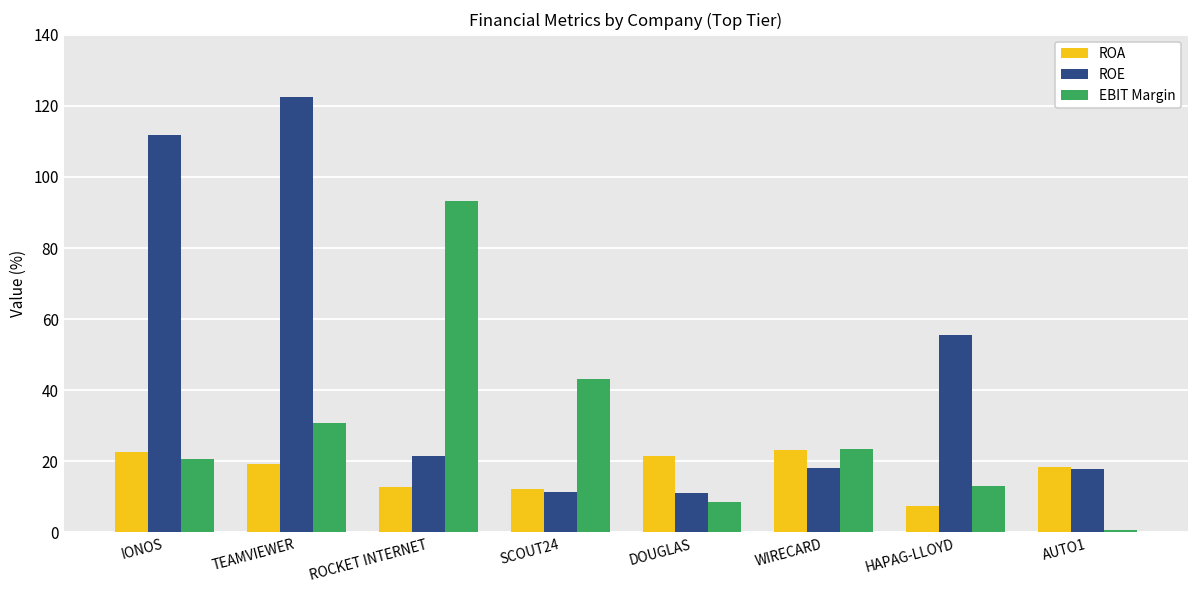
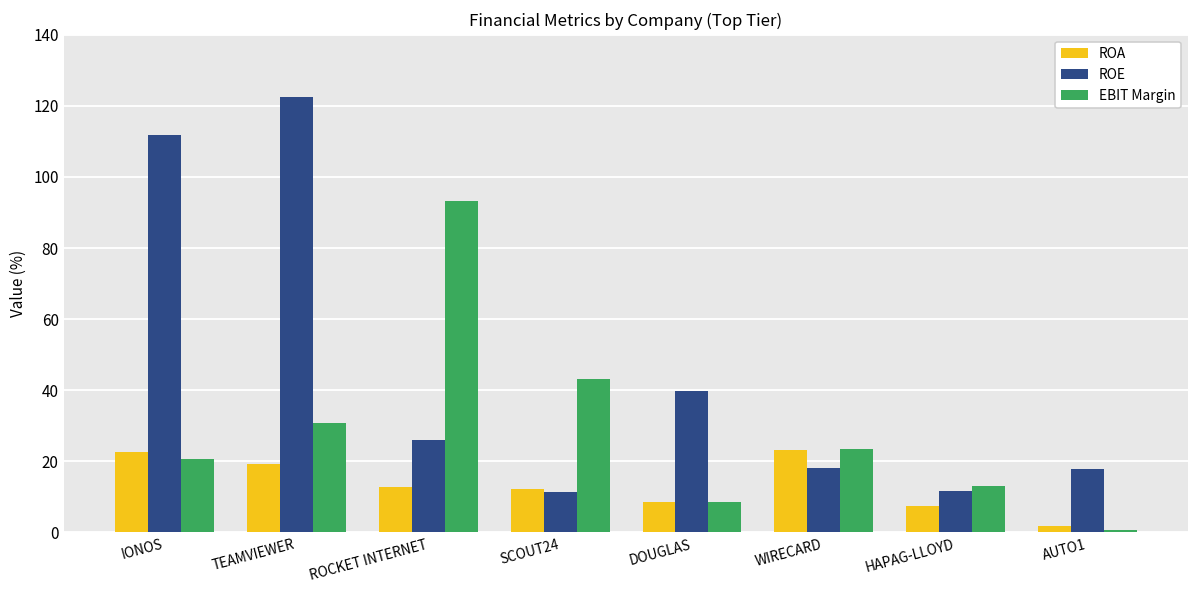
ROE, ROCKET INTERNET: 22 -> 26
ROA, DOUGLAS: 22 -> 9
ROE, DOUGLAS: 11 -> 40
ROE, HAPAG-LLOYD: 55 -> 12
ROA, AUTO1: 18 -> 2
